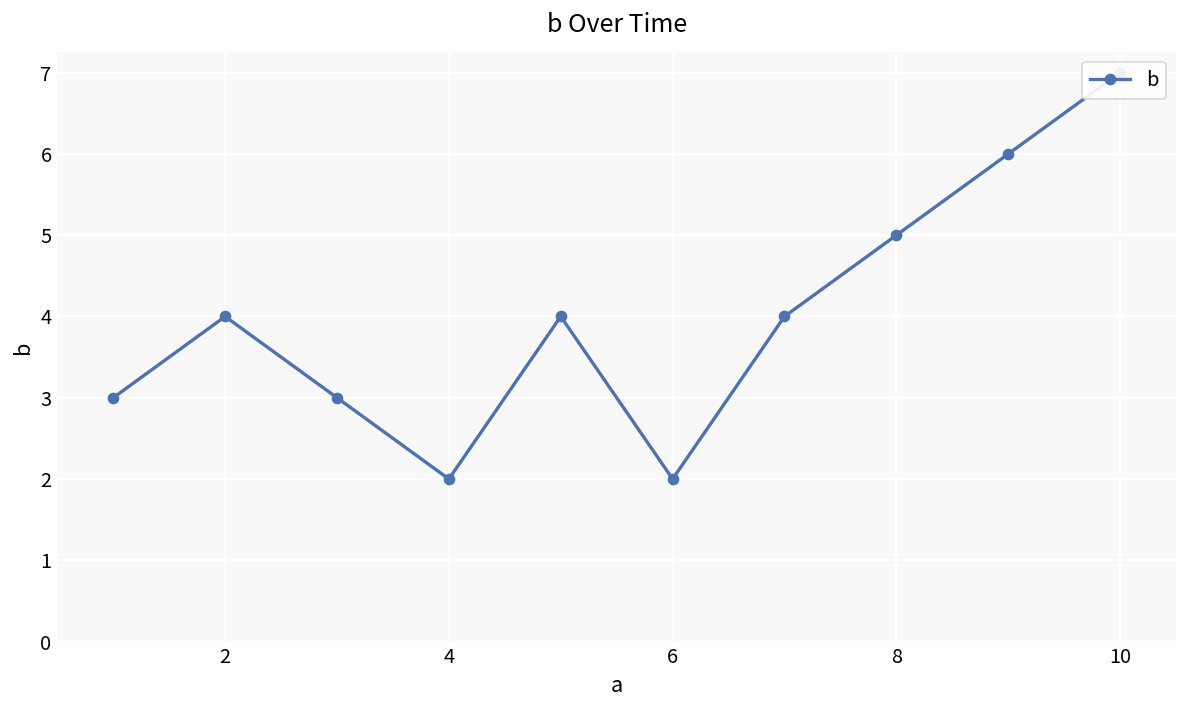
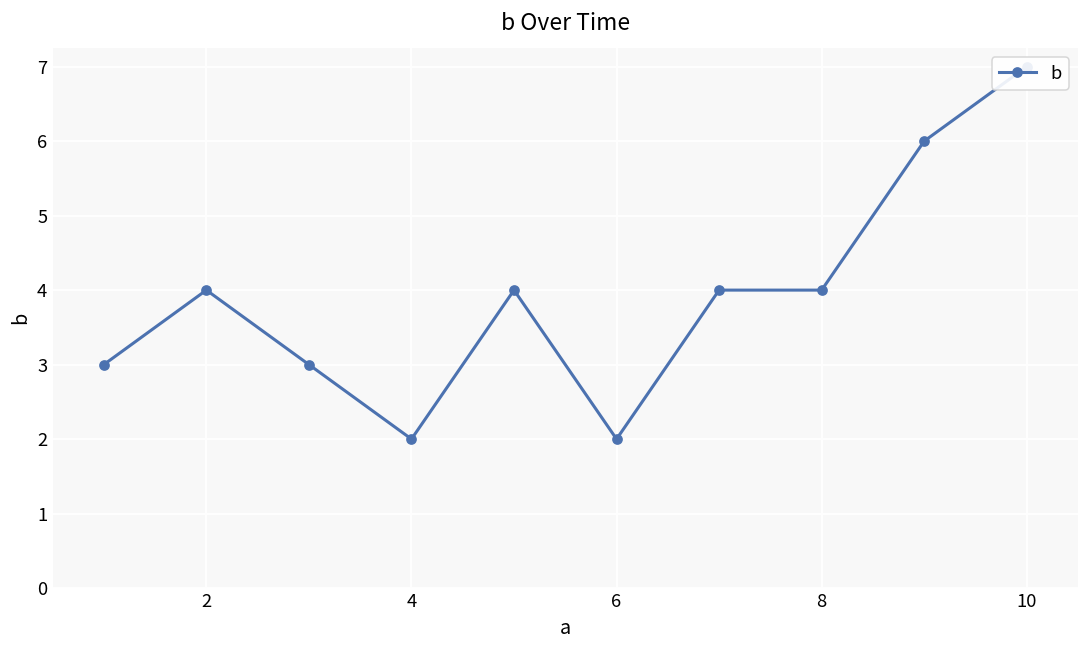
8: 5 -> 4
